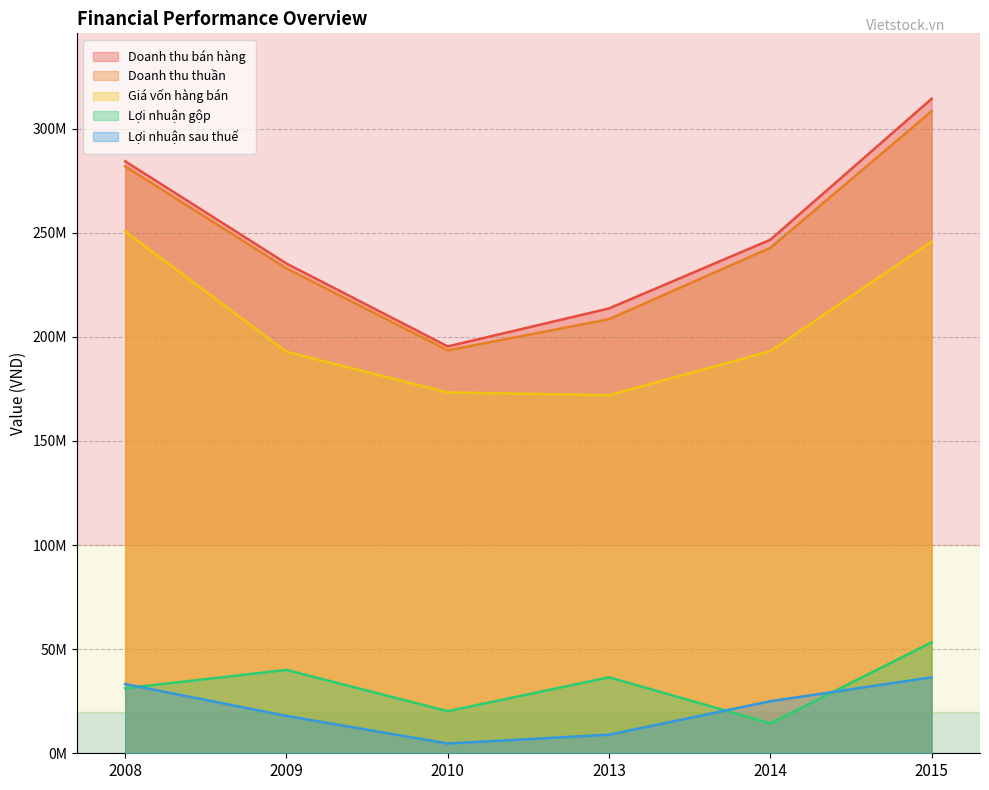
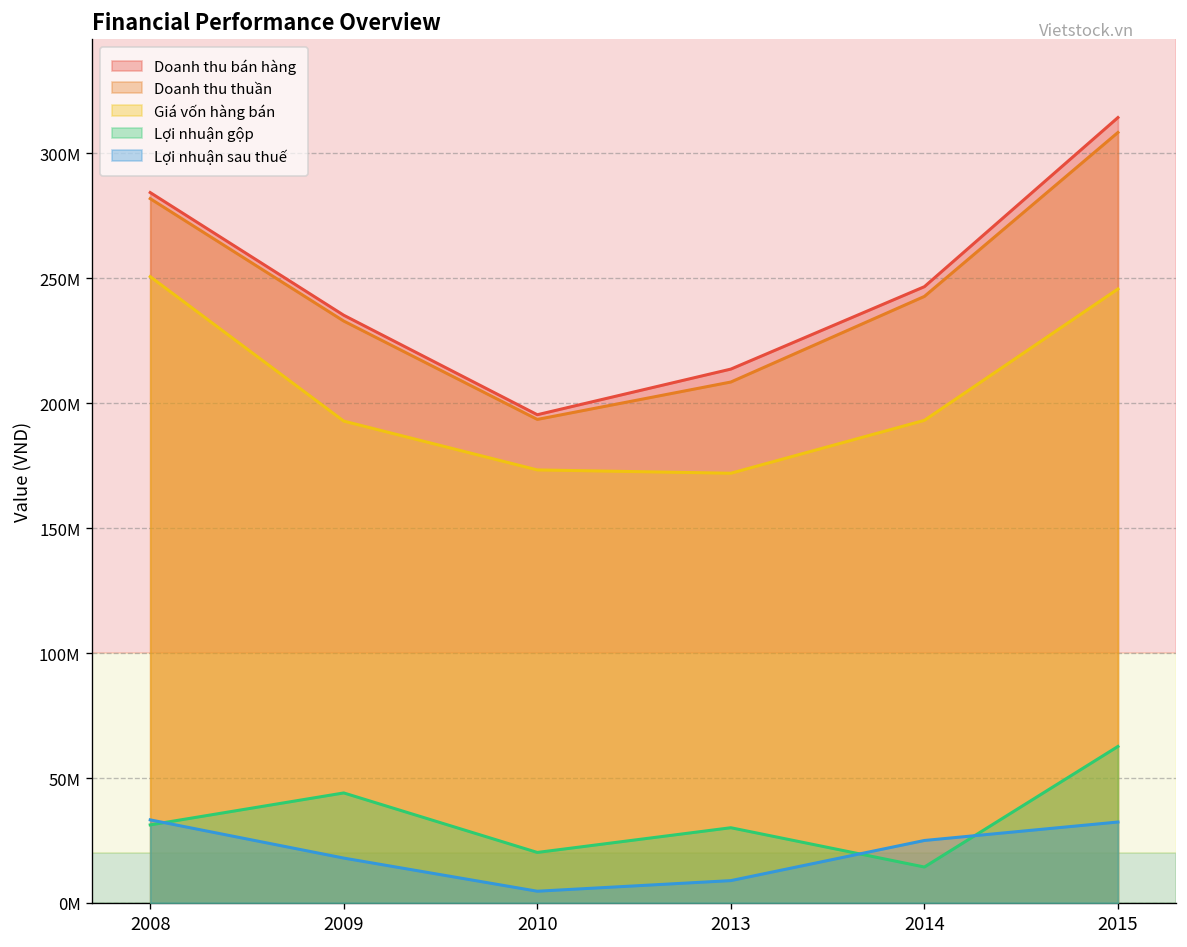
Lợi nhuận gộp, 2009: 40000000 -> 44000000
Lợi nhuận gộp, 2013: 37000000 -> 30000000
Lợi nhuận gộp, 2015: 53000000 -> 63000000
Lợi nhuận sau thuế, 2015: 36000000 -> 32000000
